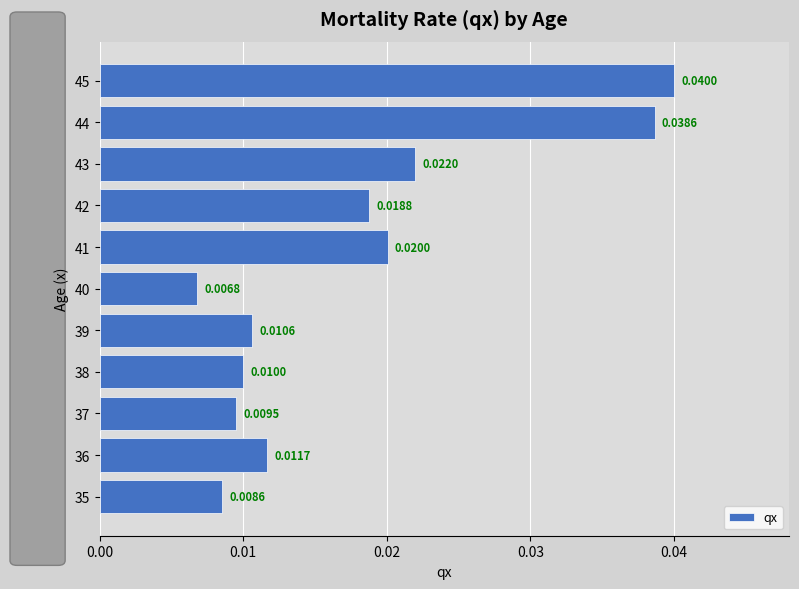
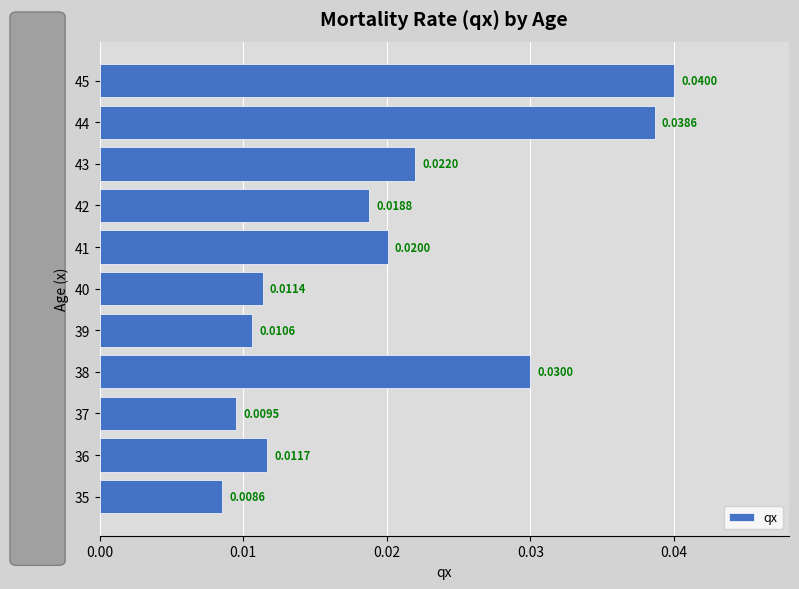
40: 0.0068 -> 0.0114
38: 0.0100 -> 0.0300
